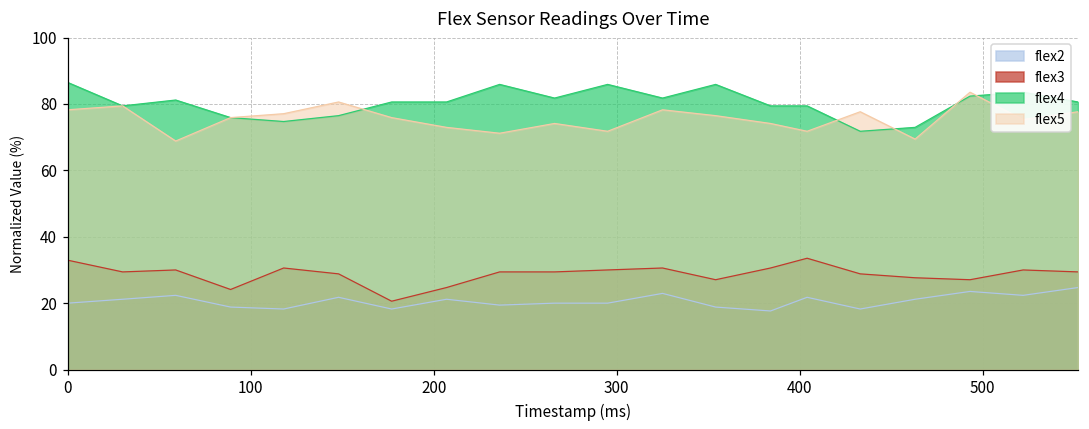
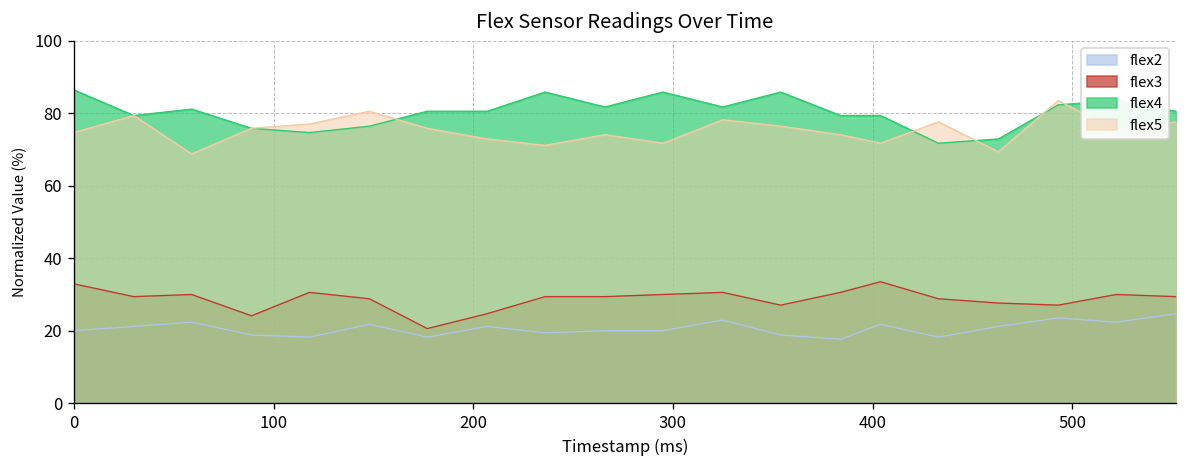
flex5, 0: 78 -> 75
